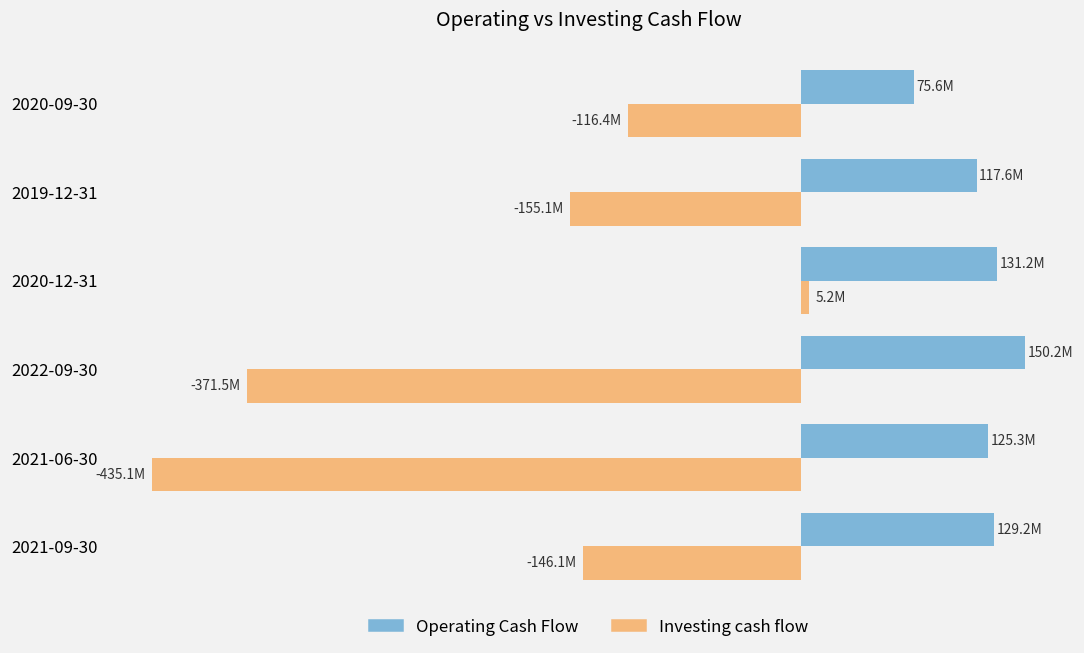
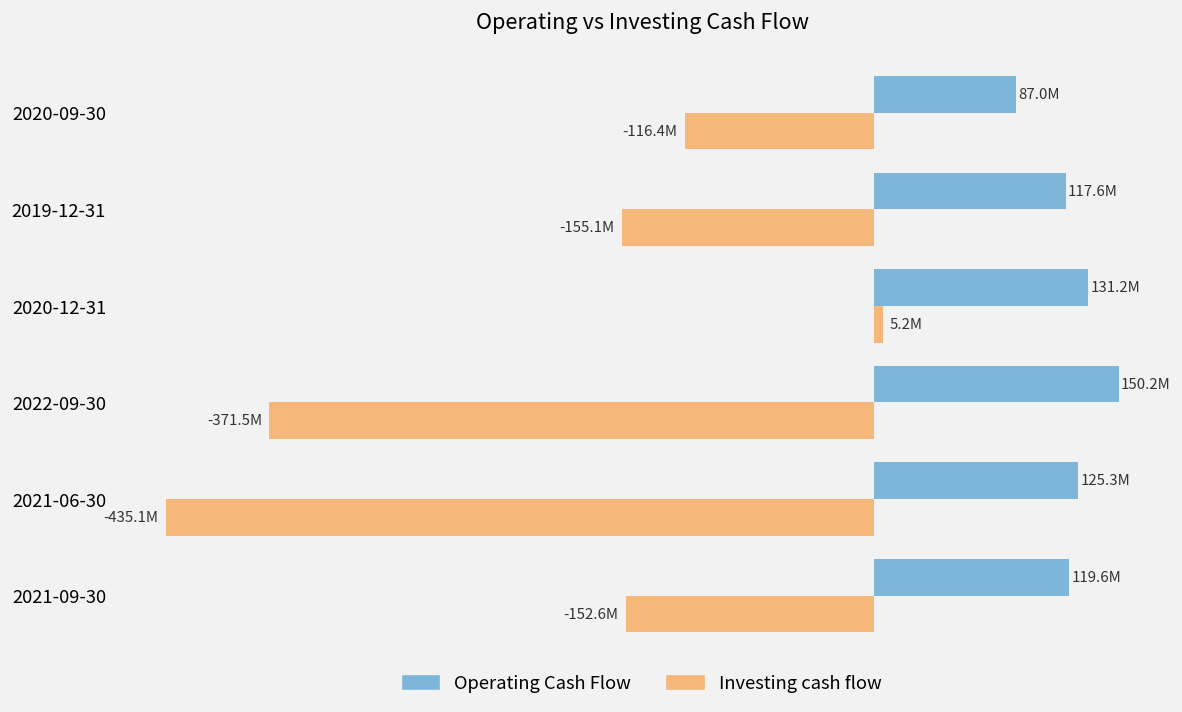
Operating Cash Flow, 2020-09-30: 75.6M -> 87.0M
Operating Cash Flow, 2021-09-30: 129.2M -> 119.6M
Investing cash flow, 2021-09-30: -146.1M -> -152.6M
